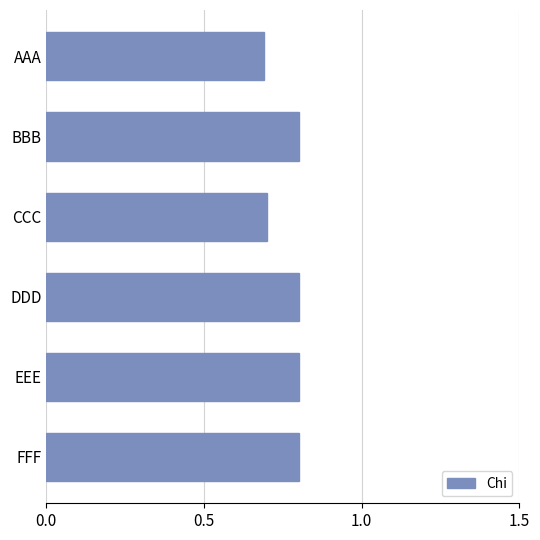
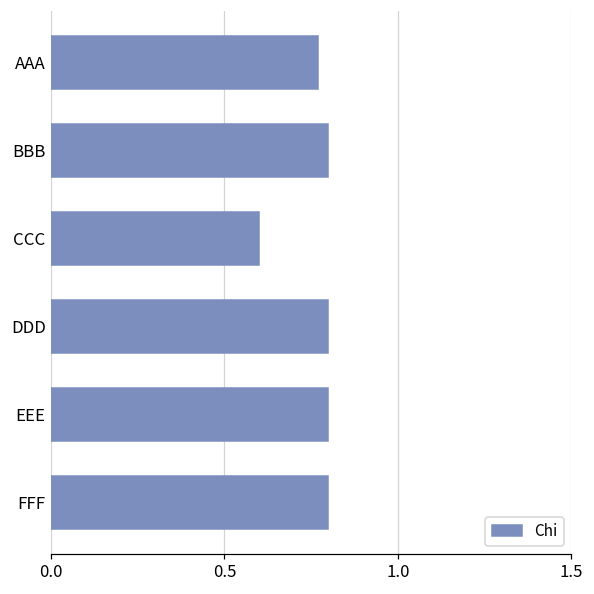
AAA: 0.69 -> 0.77
CCC: 0.7 -> 0.6
